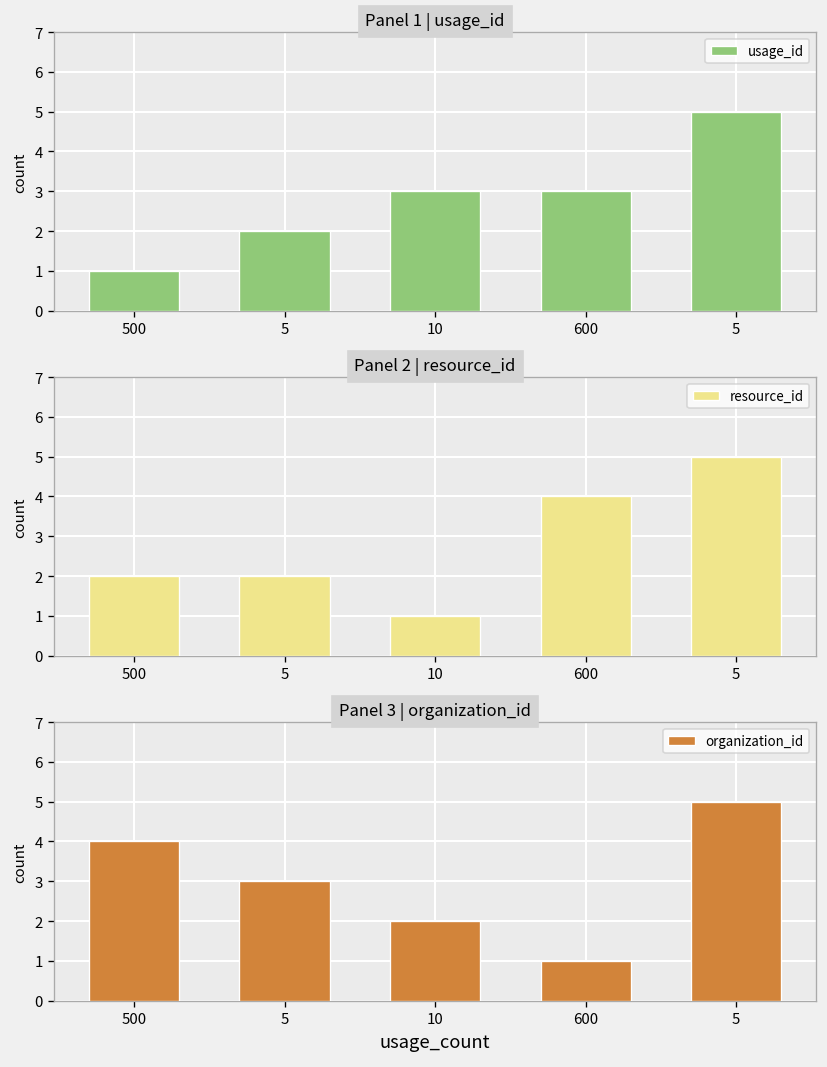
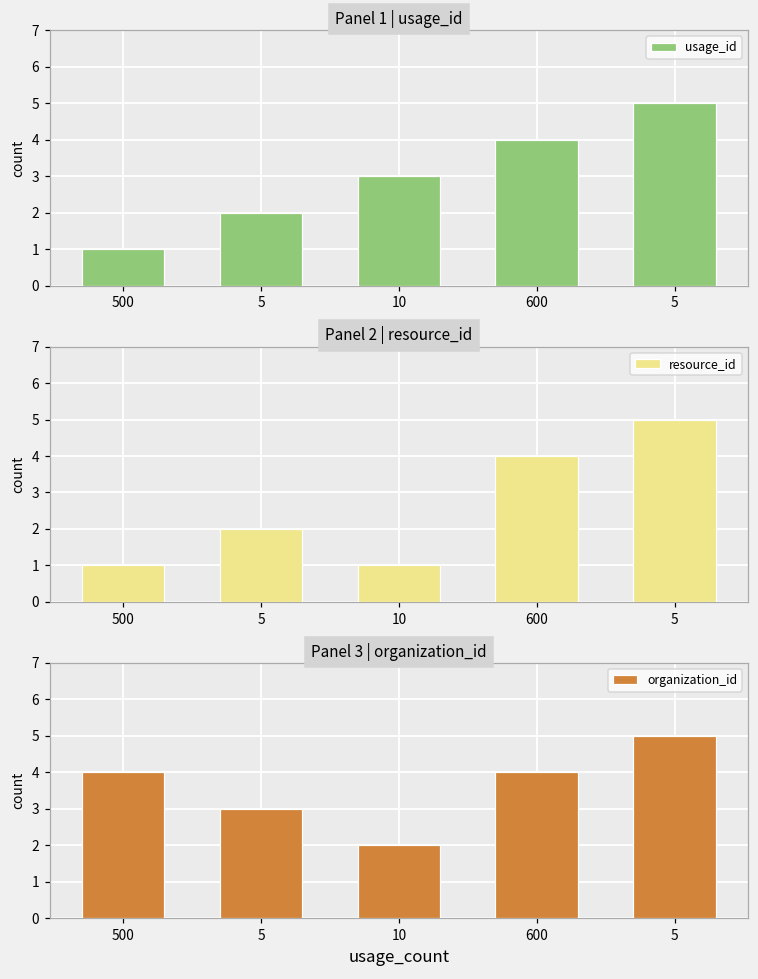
Panel 1 | usage_id, 600: 3 -> 4
Panel 2 | resource_id, 500: 2 -> 1
Panel 3 | organization_id, 600: 1 -> 4
